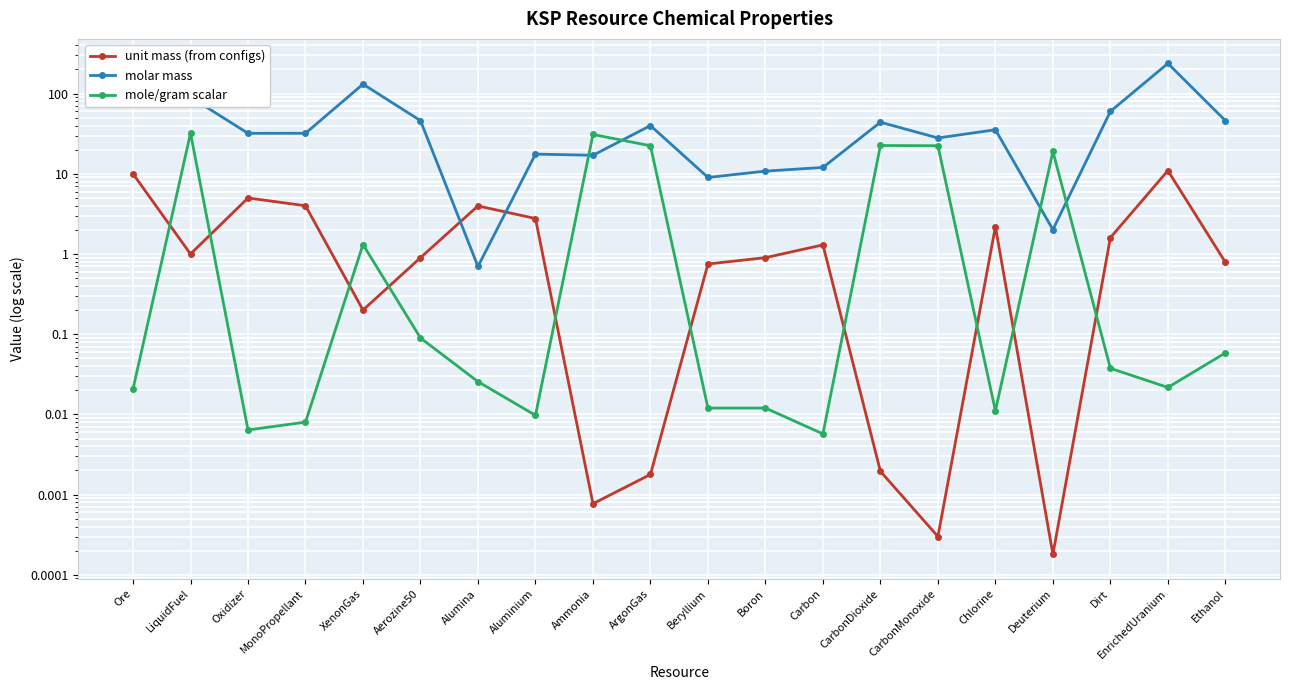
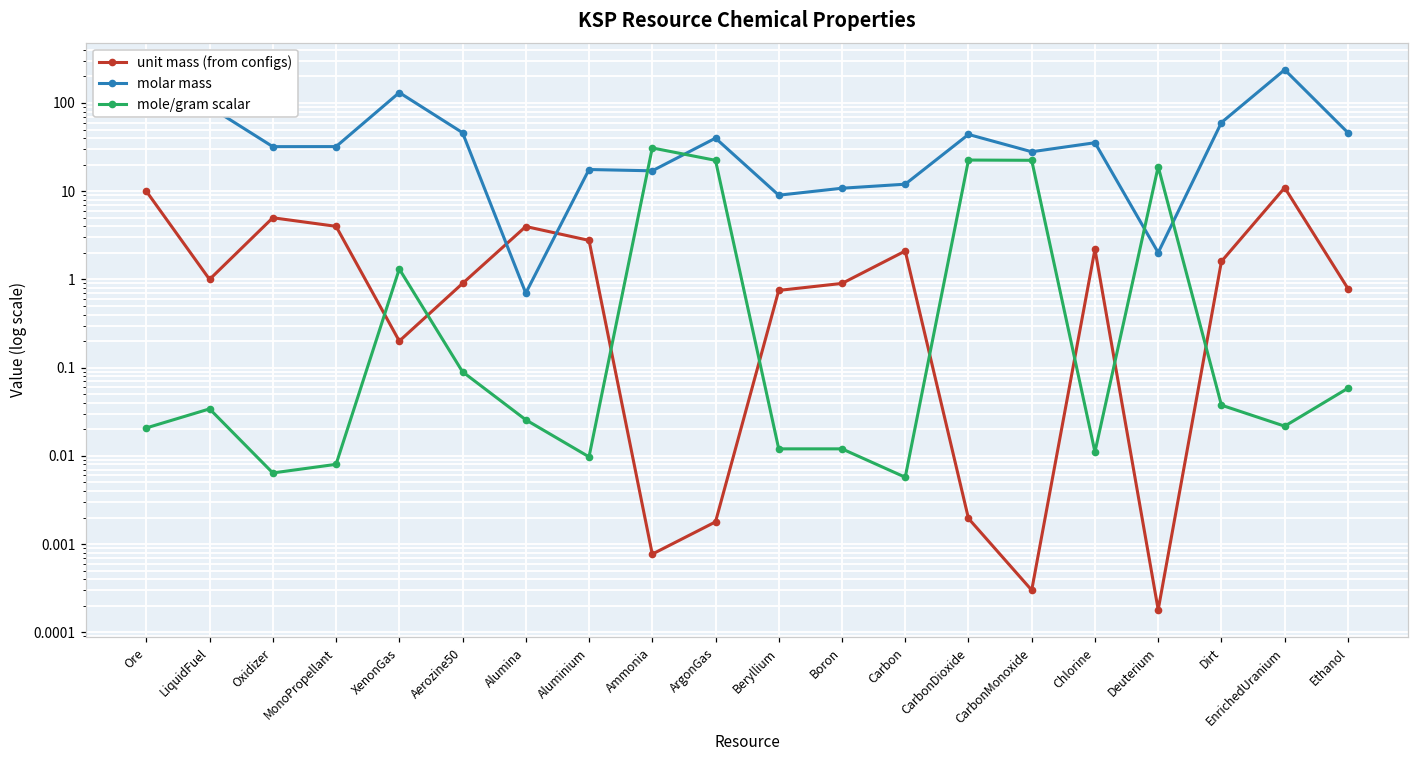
mole/gram scalar, LiquidFuel: 32 -> 0.034
unit mass (from configs), Carbon: 1.3 -> 2.1
